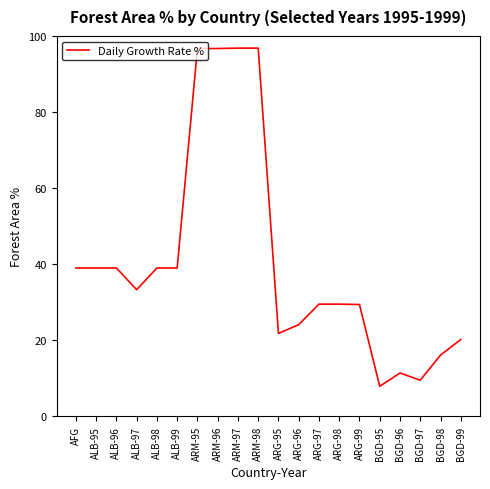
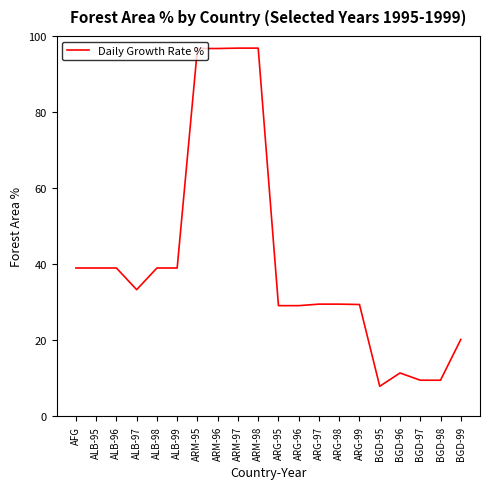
ARG-95: 22 -> 29
ARG-96: 24 -> 29
BGD-98: 16 -> 10
